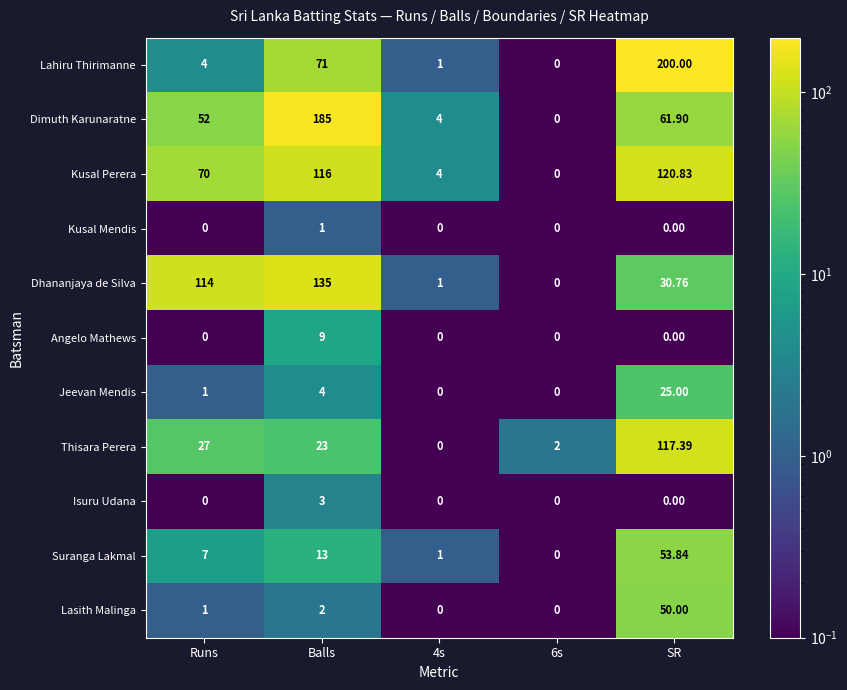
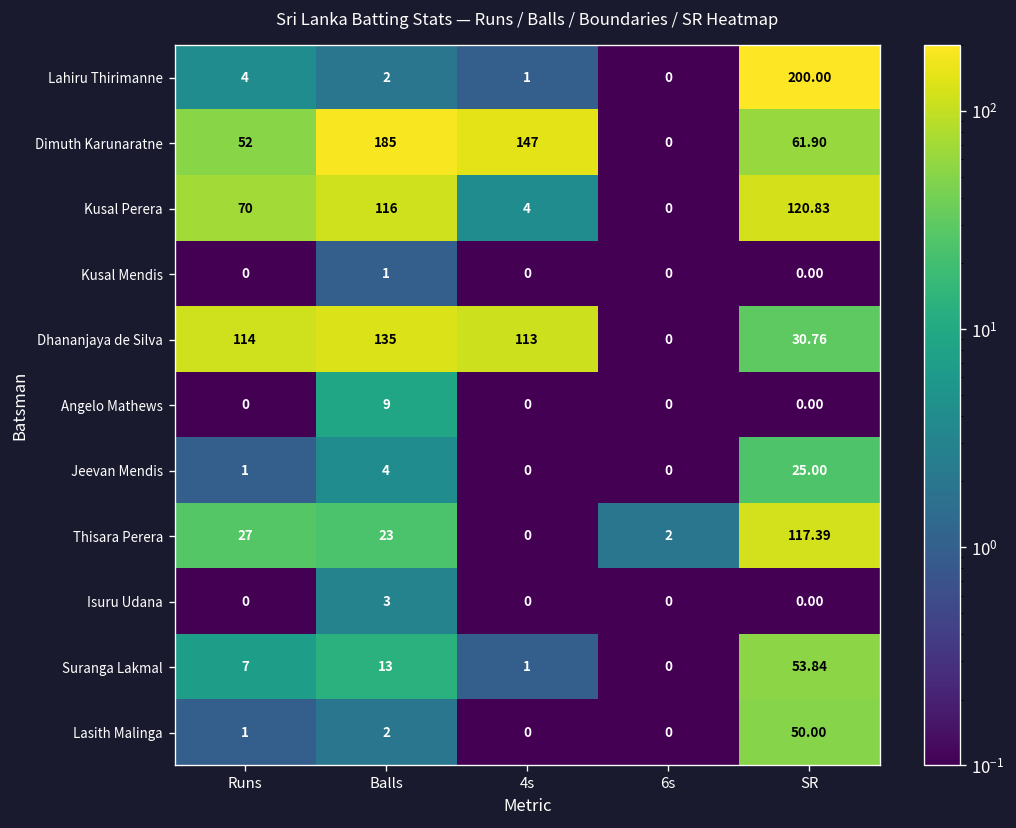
Lahiru Thirimanne, Balls: 71 -> 2
Dimuth Karunaratne, 4s: 4 -> 147
Dhananjaya de Silva, 4s: 1 -> 113
